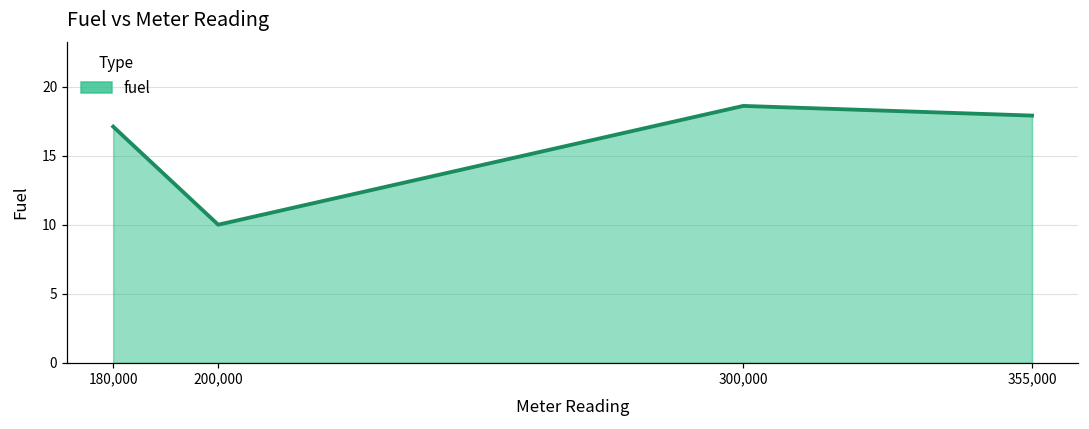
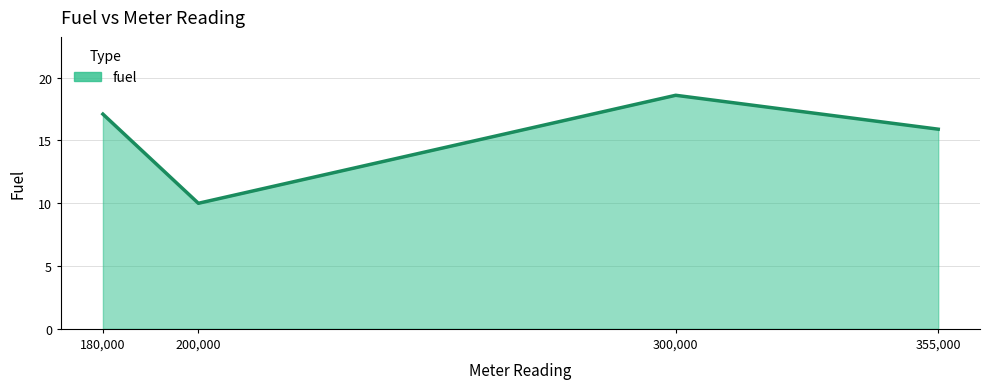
355,000: 17.9 -> 15.9
